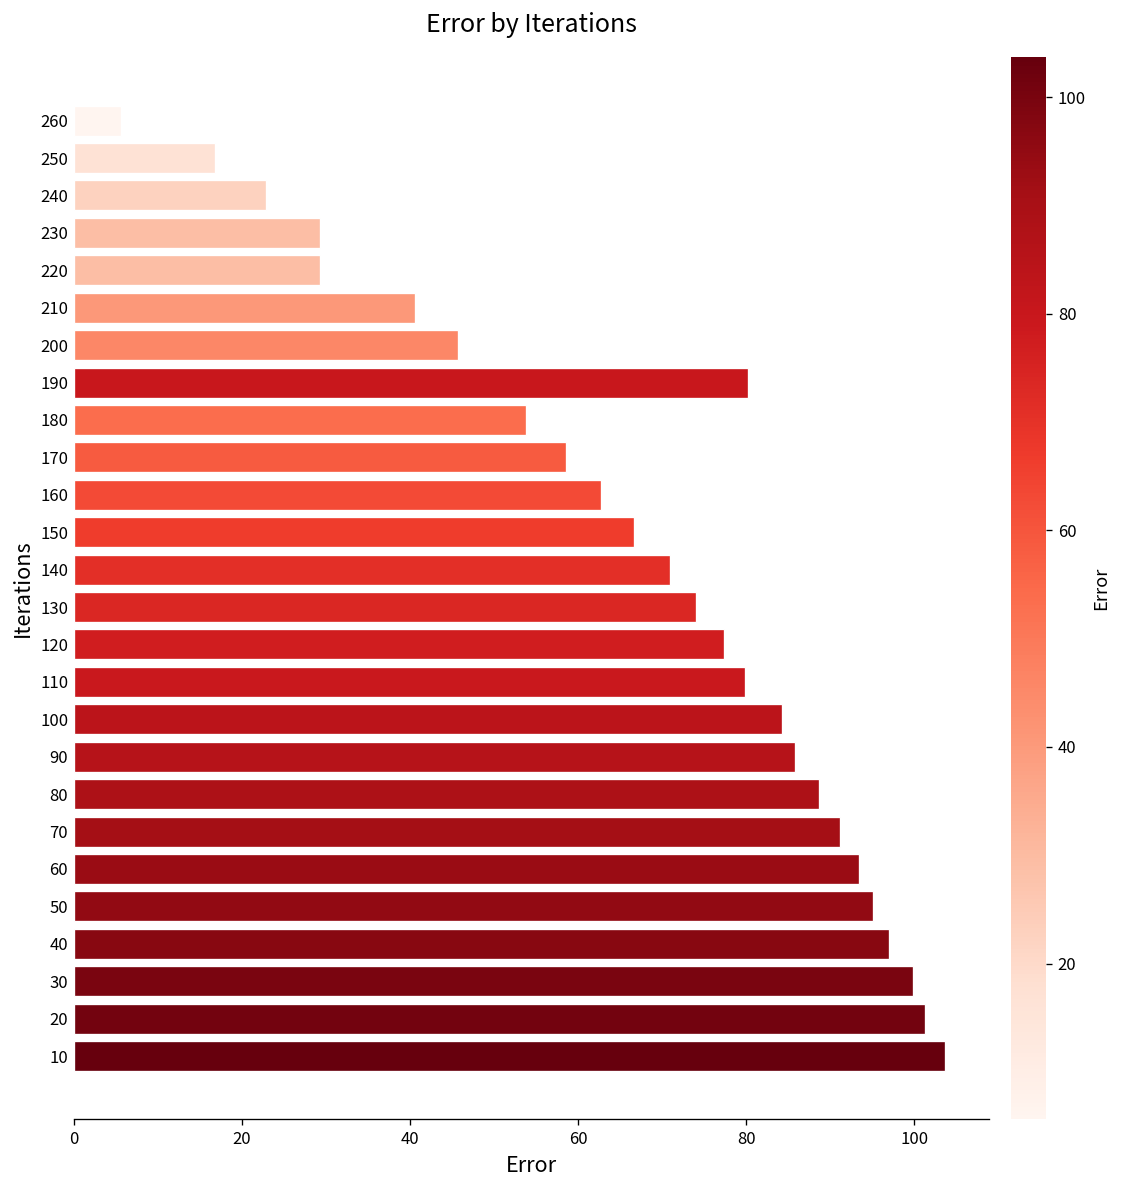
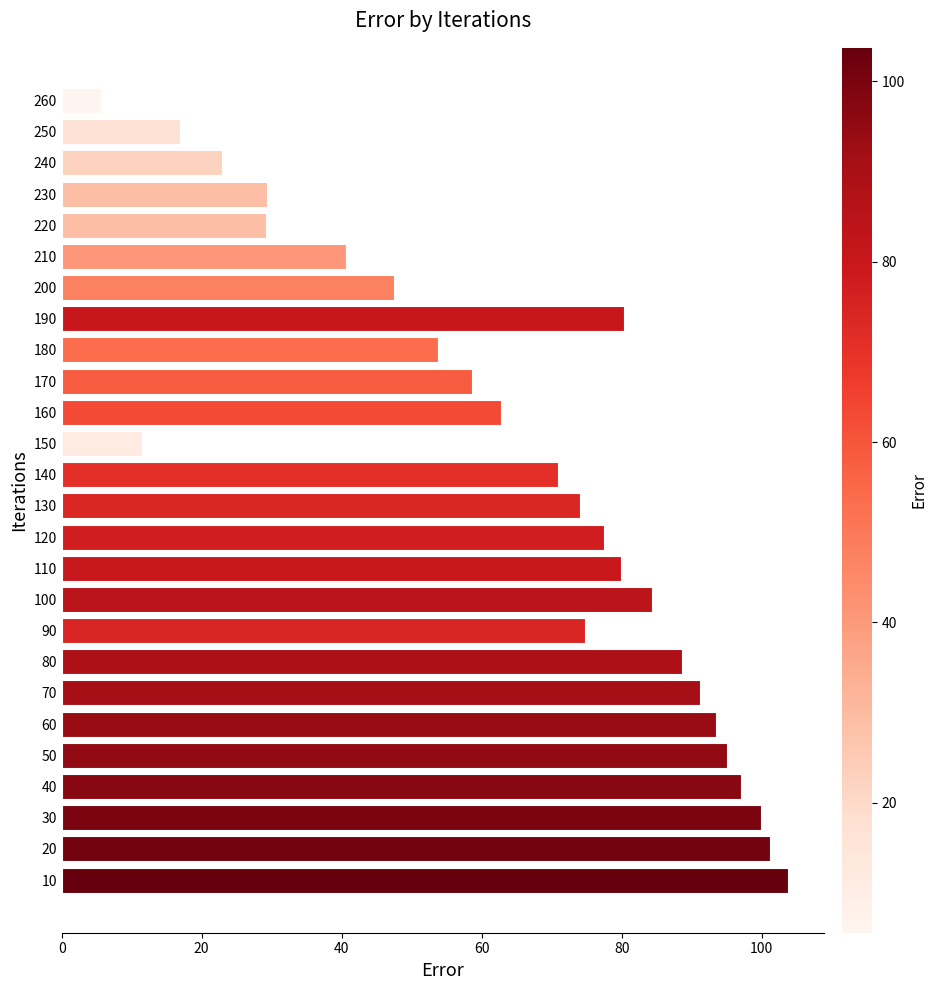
200: 46 -> 48
150: 67 -> 11
90: 86 -> 75
